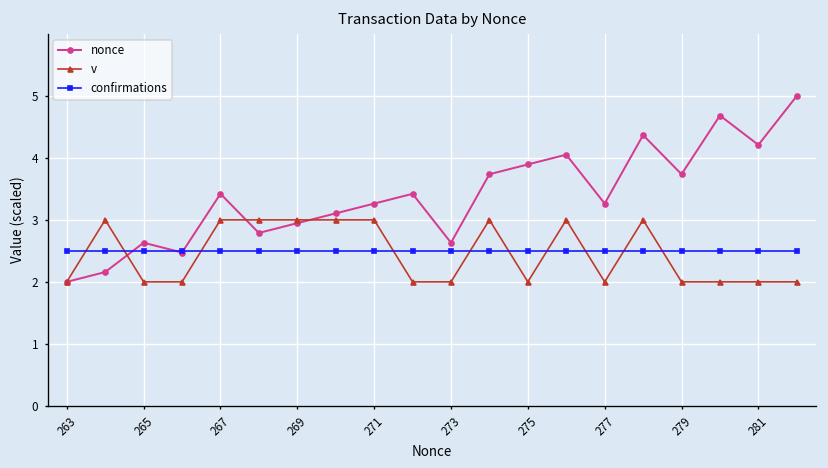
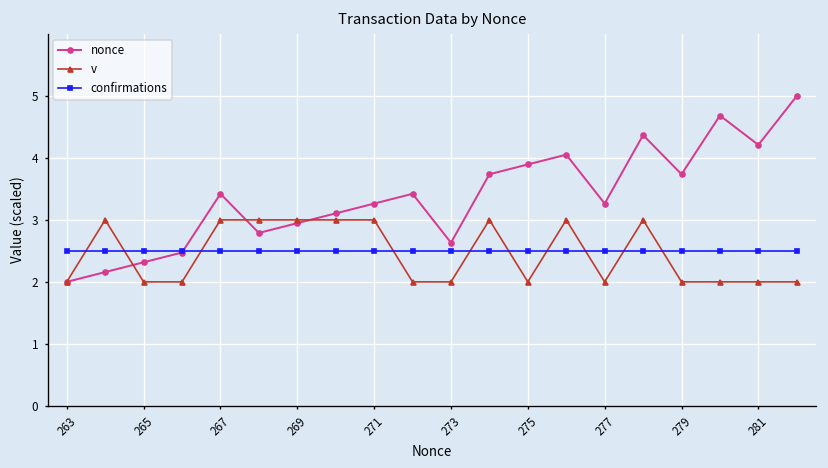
nonce, 265: 2.6 -> 2.3
